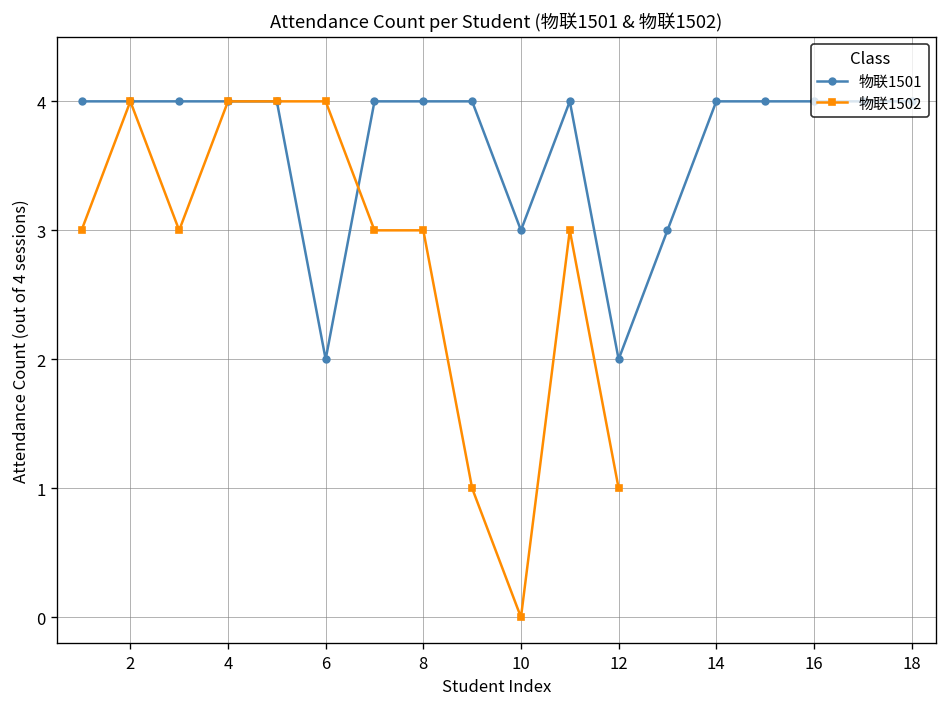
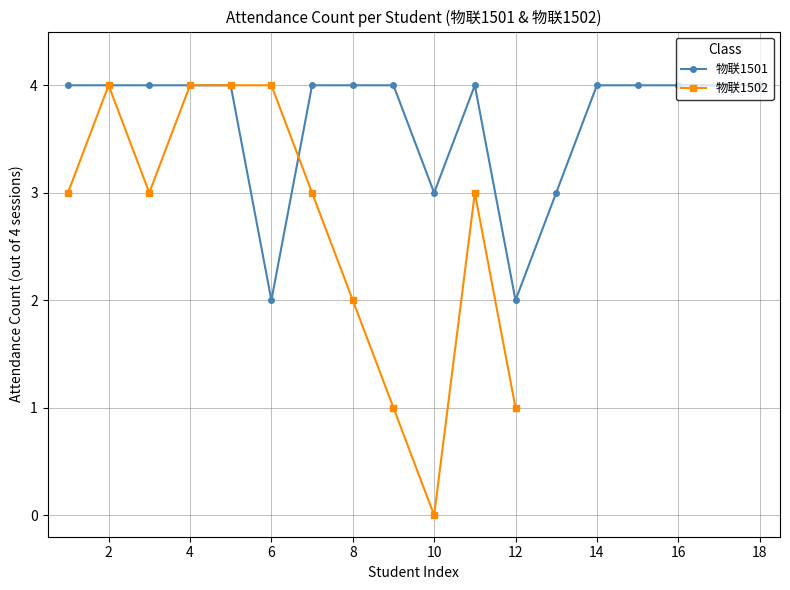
物联1502, 8: 3 -> 2
